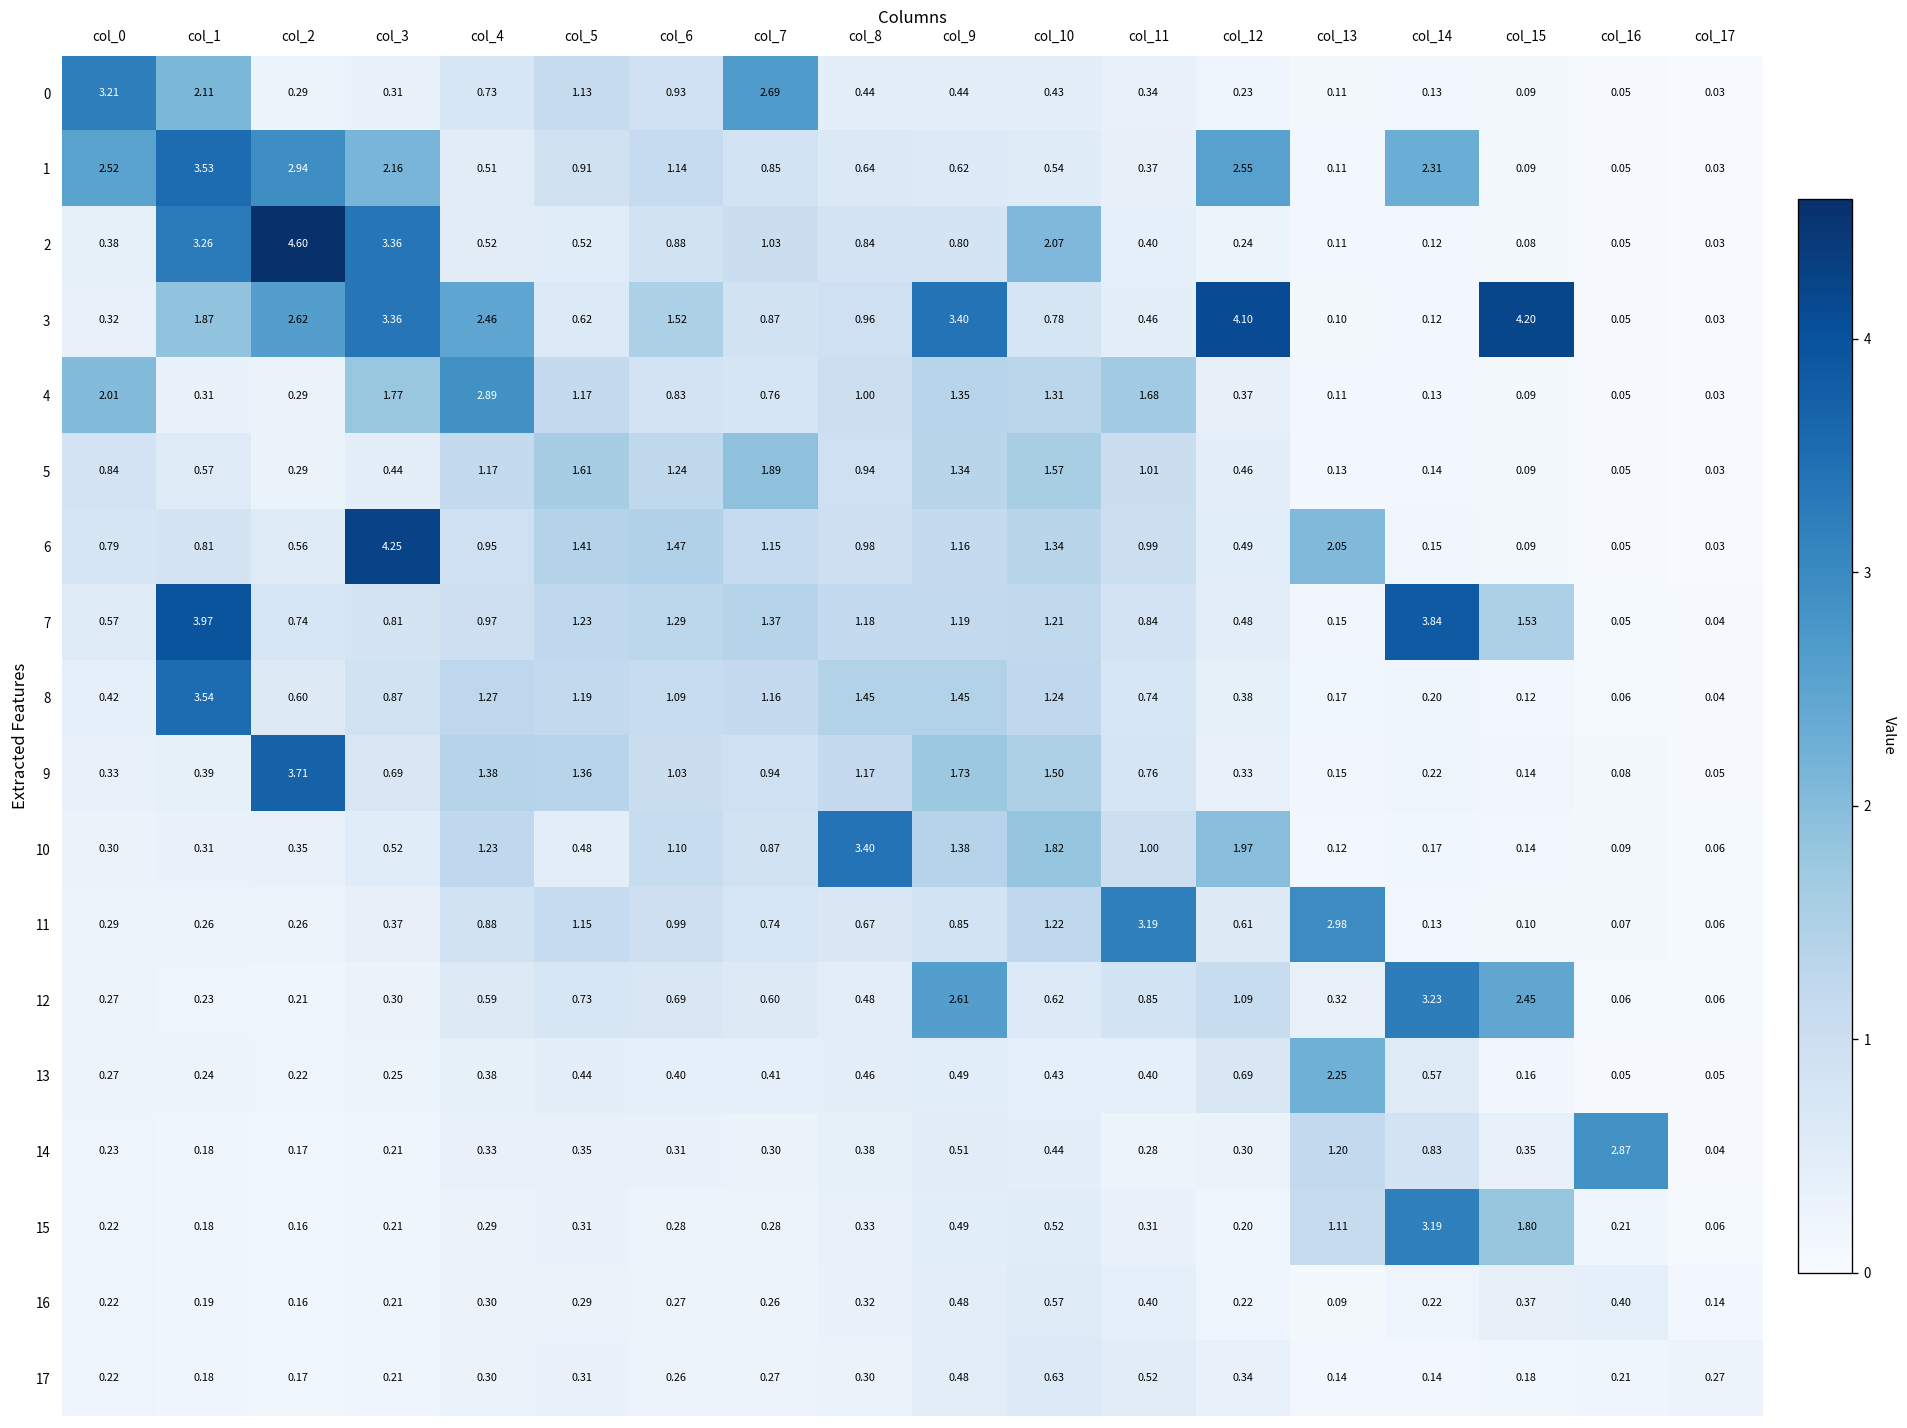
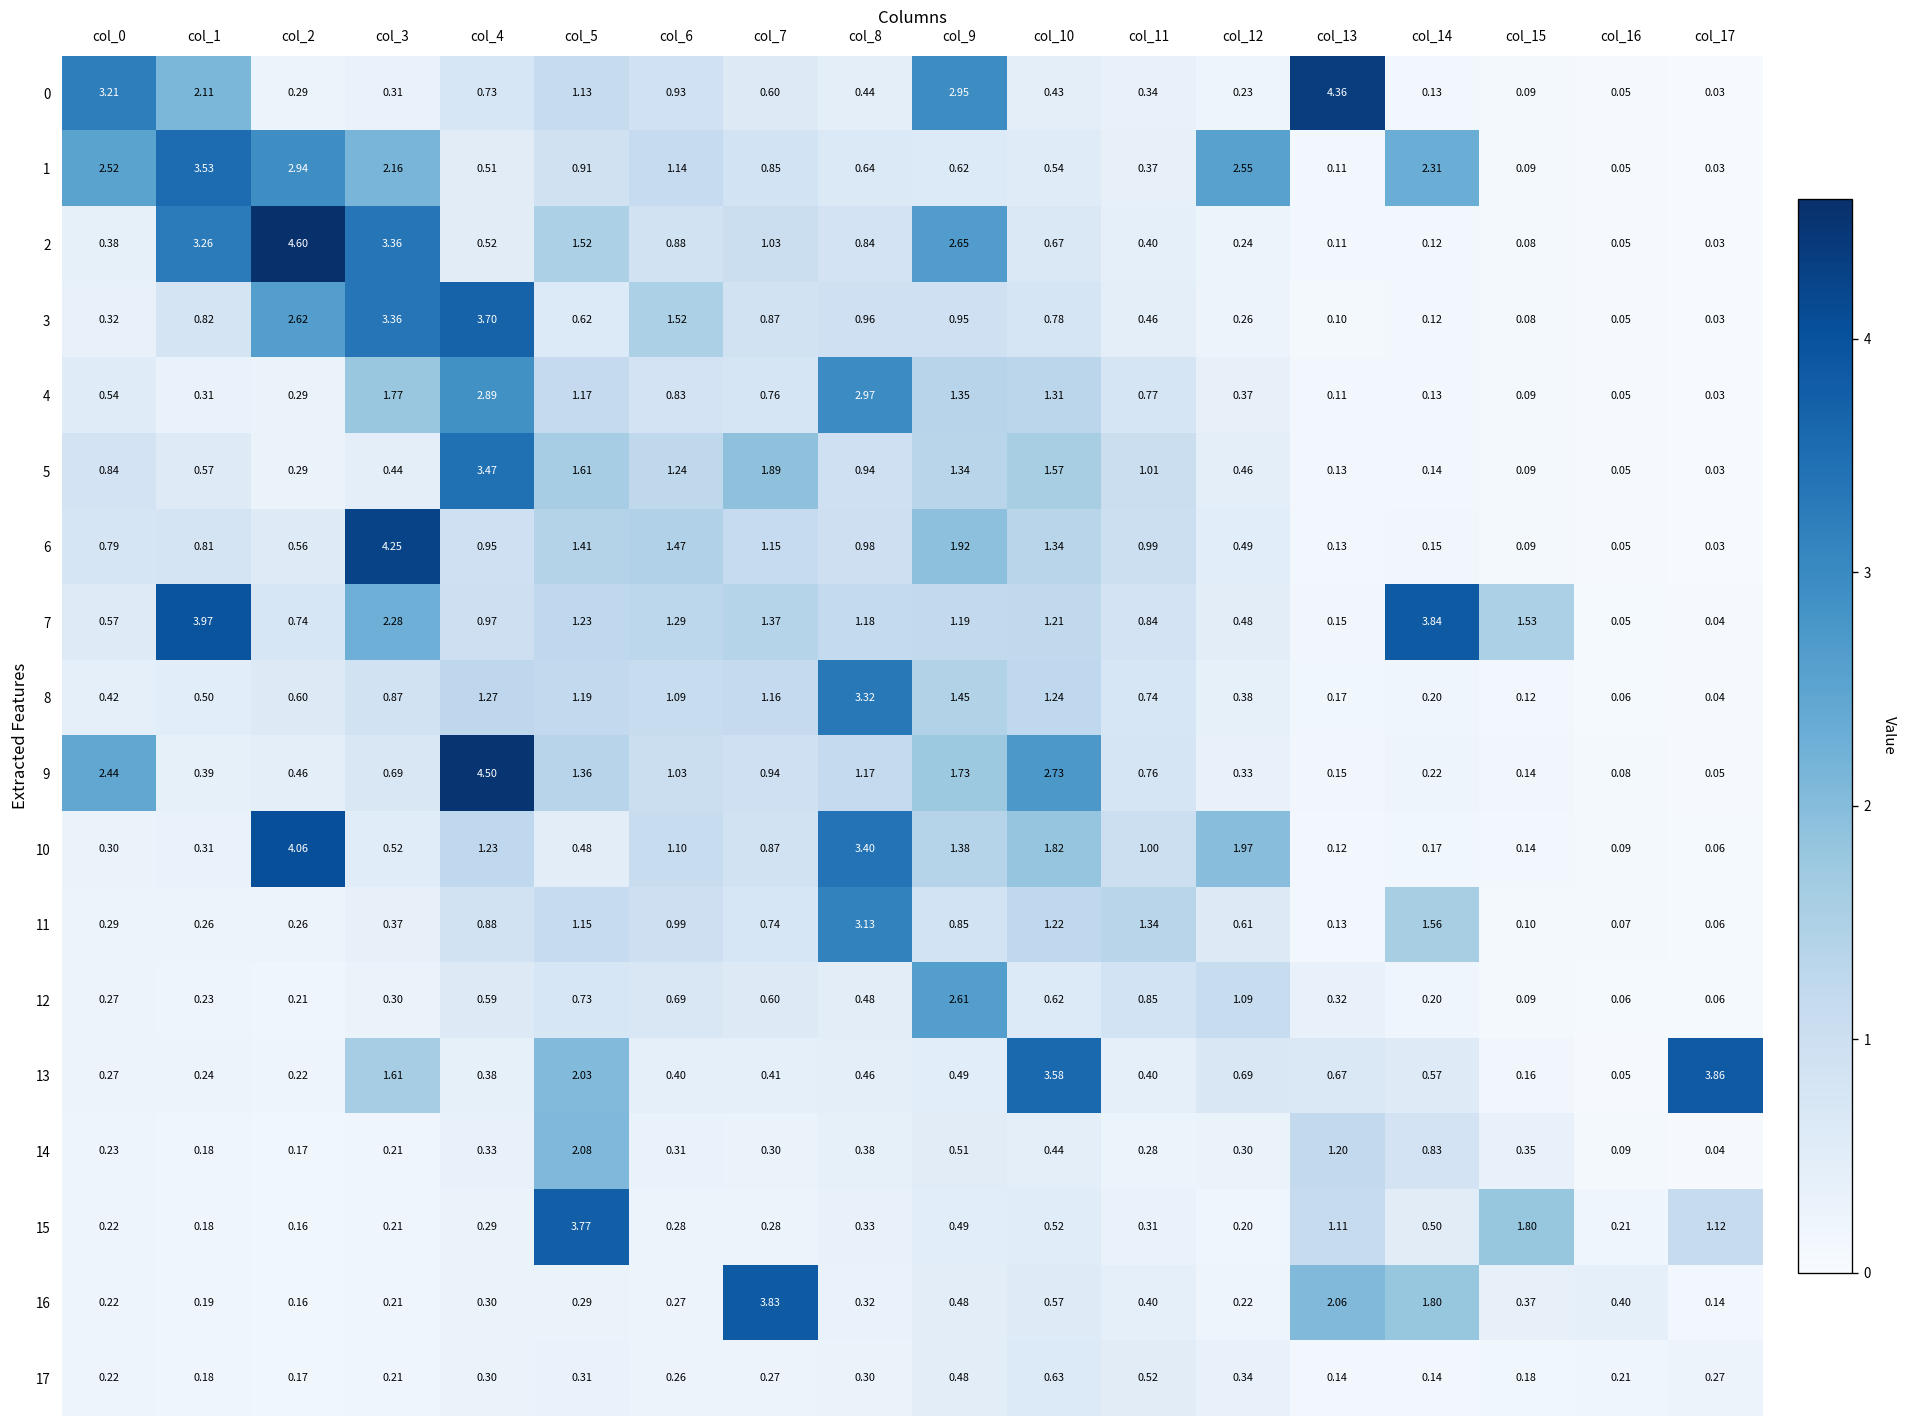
0, col_7: 2.69 -> 0.60
0, col_9: 0.44 -> 2.95
0, col_13: 0.11 -> 4.36
2, col_5: 0.52 -> 1.52
2, col_9: 0.80 -> 2.65
2, col_10: 2.07 -> 0.67
3, col_1: 1.87 -> 0.82
3, col_4: 2.46 -> 3.70
3, col_9: 3.40 -> 0.95
3, col_12: 4.10 -> 0.26
3, col_15: 4.20 -> 0.08
4, col_0: 2.01 -> 0.54
4, col_8: 1.00 -> 2.97
4, col_11: 1.68 -> 0.77
5, col_4: 1.17 -> 3.47
6, col_9: 1.16 -> 1.92
6, col_13: 2.05 -> 0.13
7, col_3: 0.81 -> 2.28
8, col_1: 3.54 -> 0.50
8, col_8: 1.45 -> 3.32
9, col_0: 0.33 -> 2.44
9, col_2: 3.71 -> 0.46
9, col_4: 1.38 -> 4.50
9, col_10: 1.50 -> 2.73
10, col_2: 0.35 -> 4.06
11, col_8: 0.67 -> 3.13
11, col_11: 3.19 -> 1.34
11, col_13: 2.98 -> 0.13
11, col_14: 0.13 -> 1.56
12, col_14: 3.23 -> 0.20
12, col_15: 2.45 -> 0.09
13, col_3: 0.25 -> 1.61
13, col_5: 0.44 -> 2.03
13, col_10: 0.43 -> 3.58
13, col_13: 2.25 -> 0.67
13, col_17: 0.05 -> 3.86
14, col_5: 0.35 -> 2.08
14, col_16: 2.87 -> 0.09
15, col_5: 0.31 -> 3.77
15, col_14: 3.19 -> 0.50
15, col_17: 0.06 -> 1.12
16, col_7: 0.26 -> 3.83
16, col_13: 0.09 -> 2.06
16, col_14: 0.22 -> 1.80
